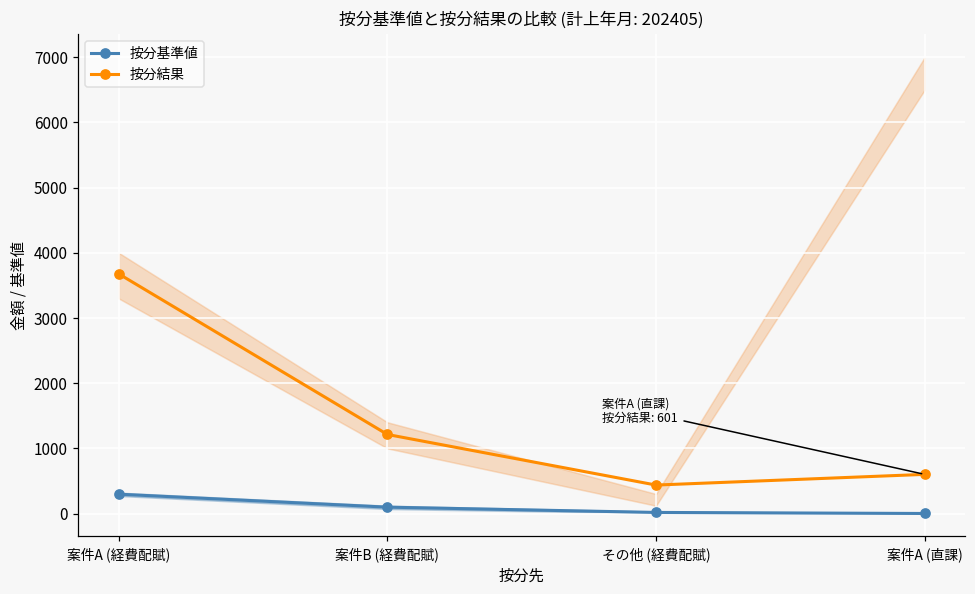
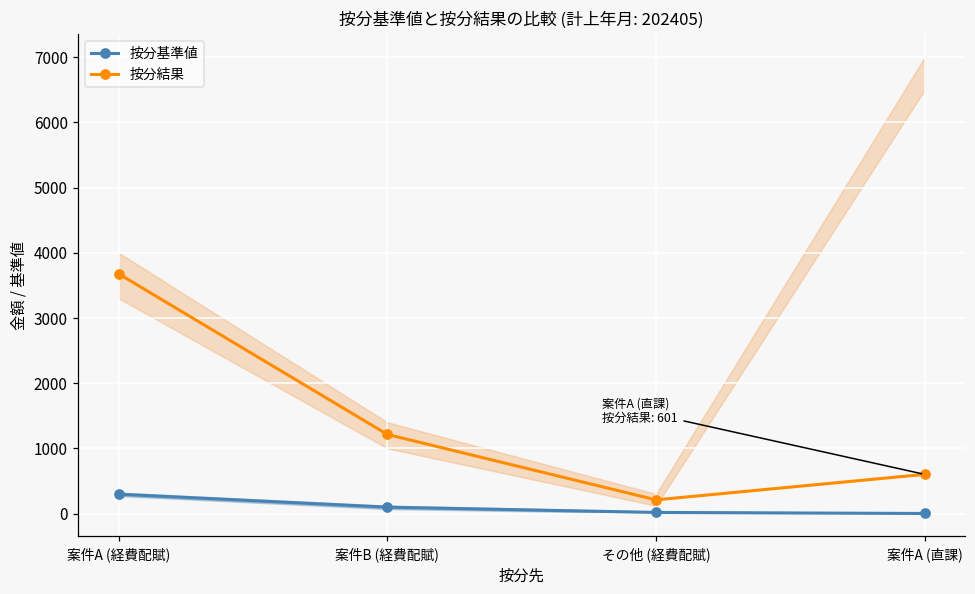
按分結果, その他 (経費配賦): 400 -> 200
